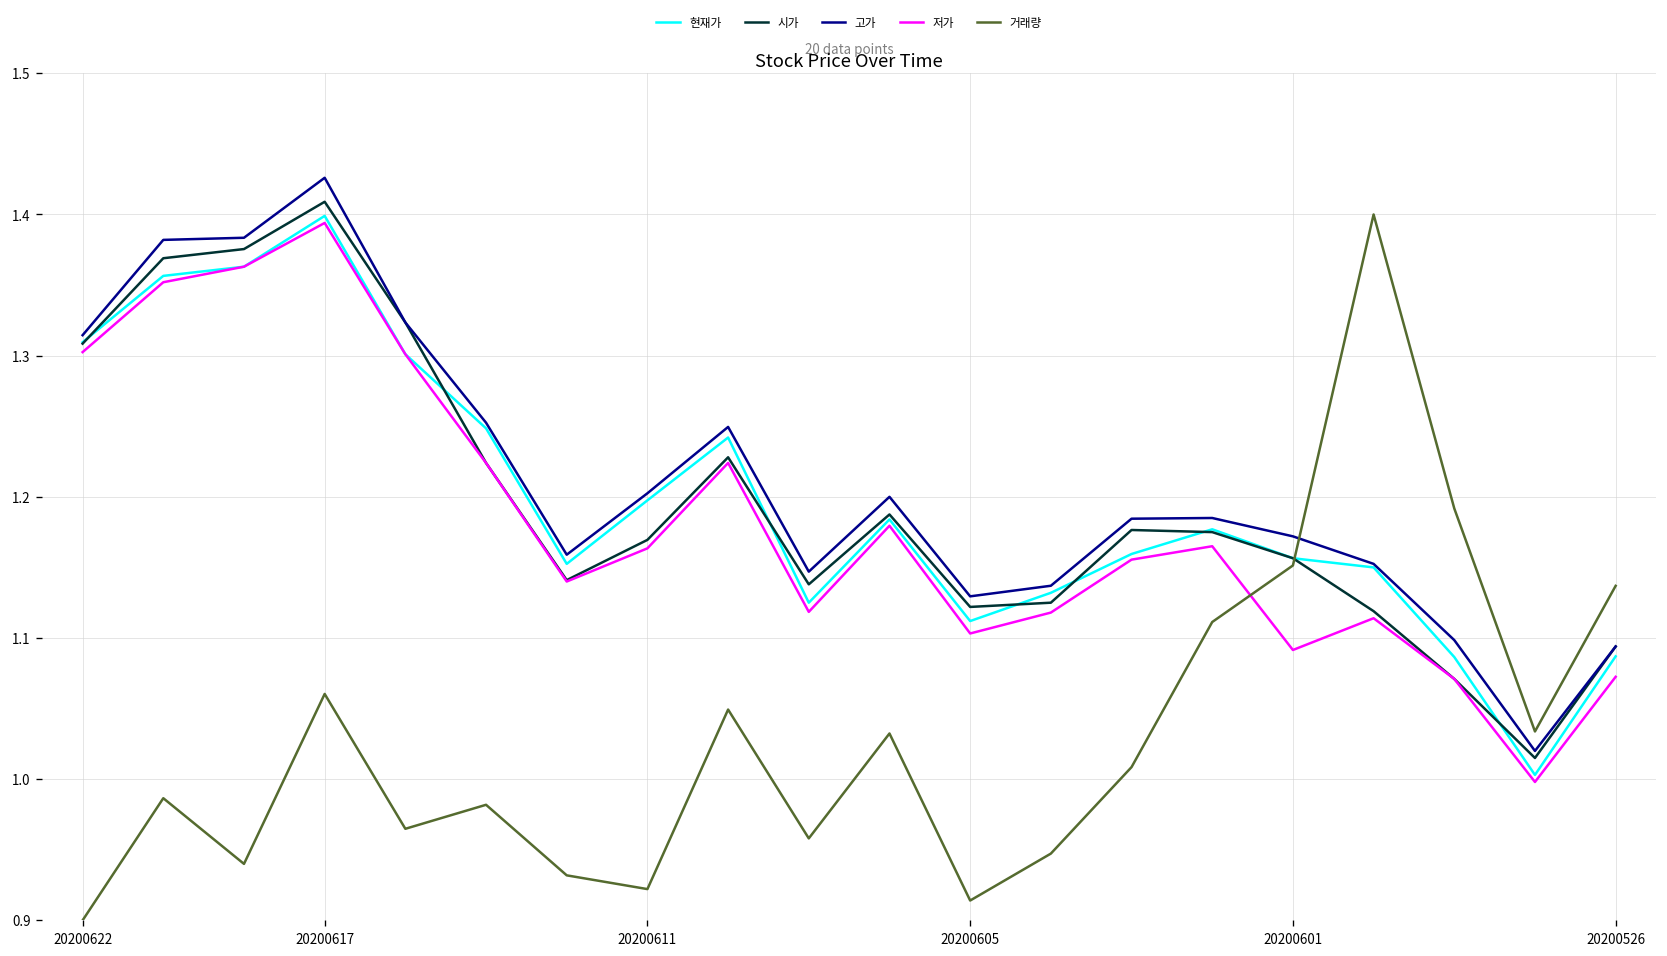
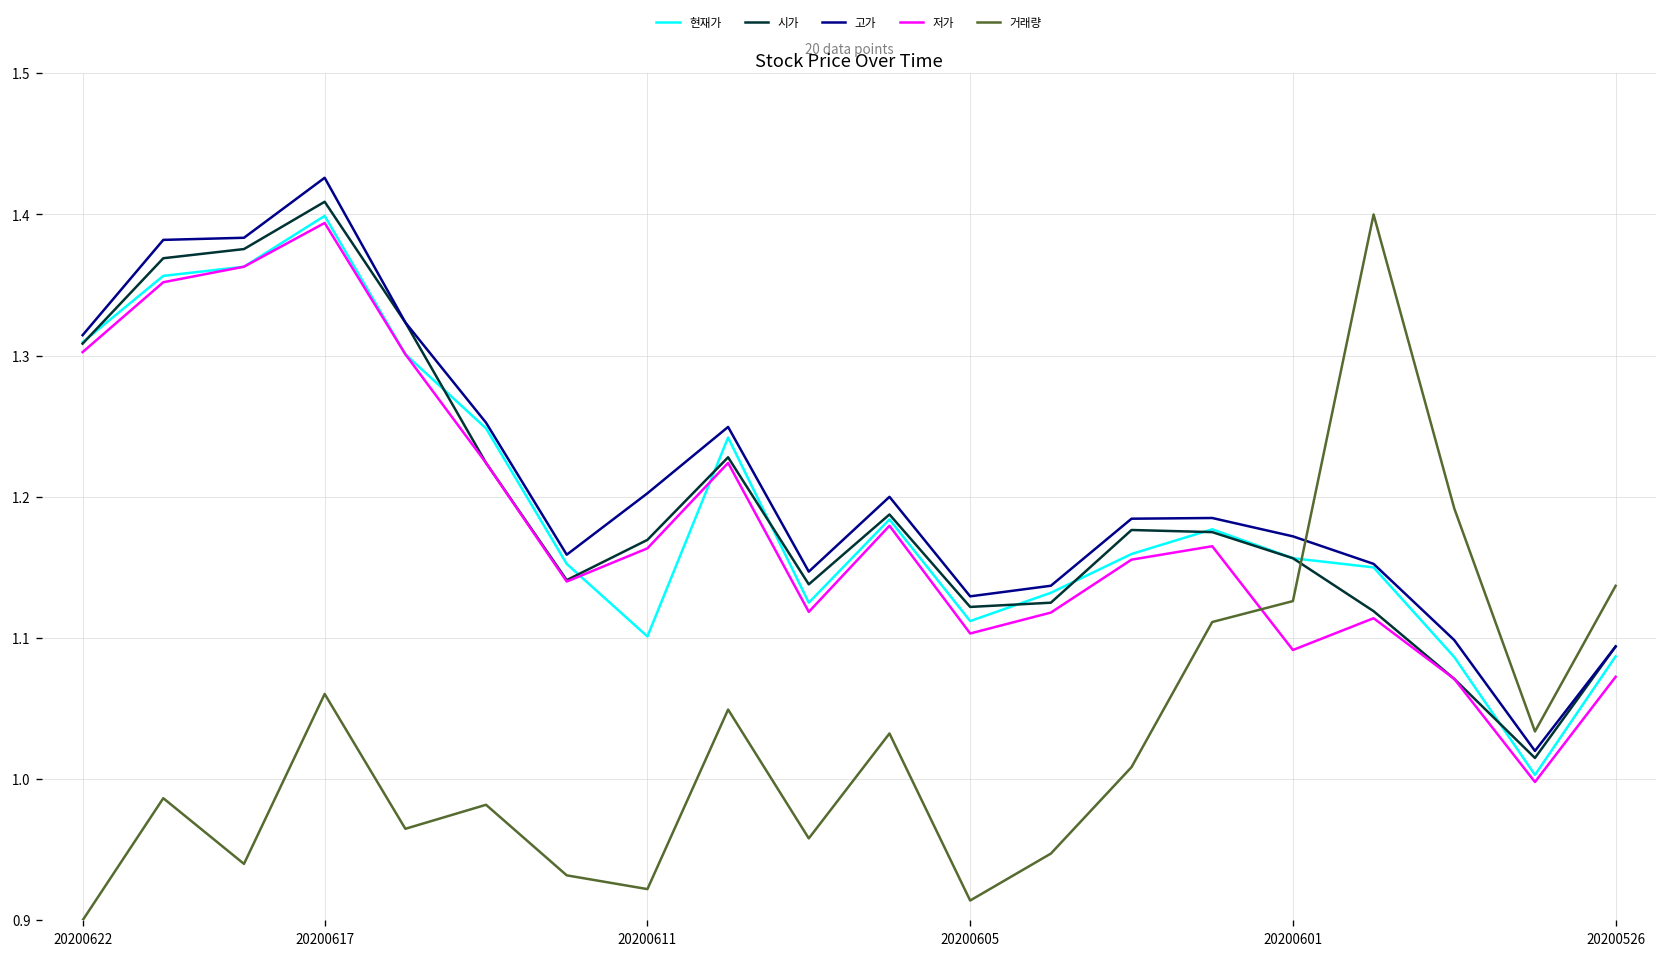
현재가, 20200611: 1.198 -> 1.101
거래량, 20200601: 1.151 -> 1.126
